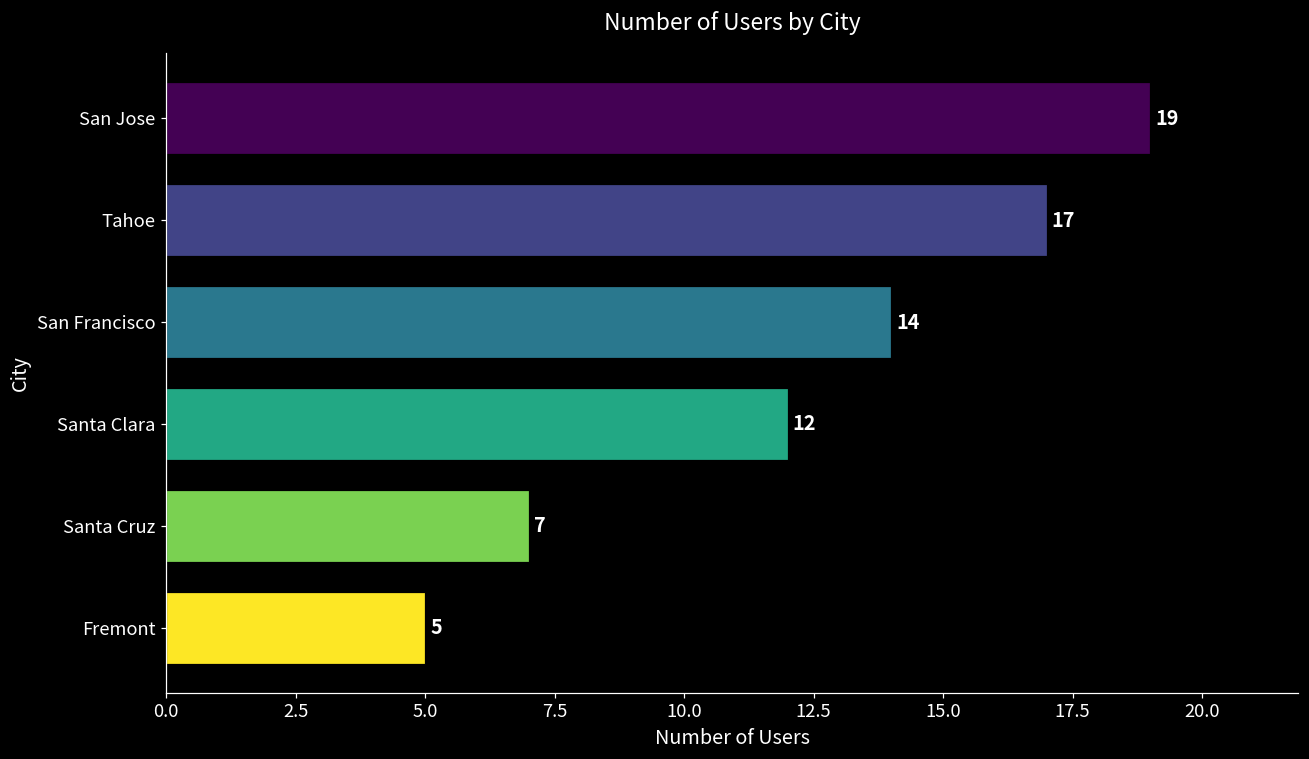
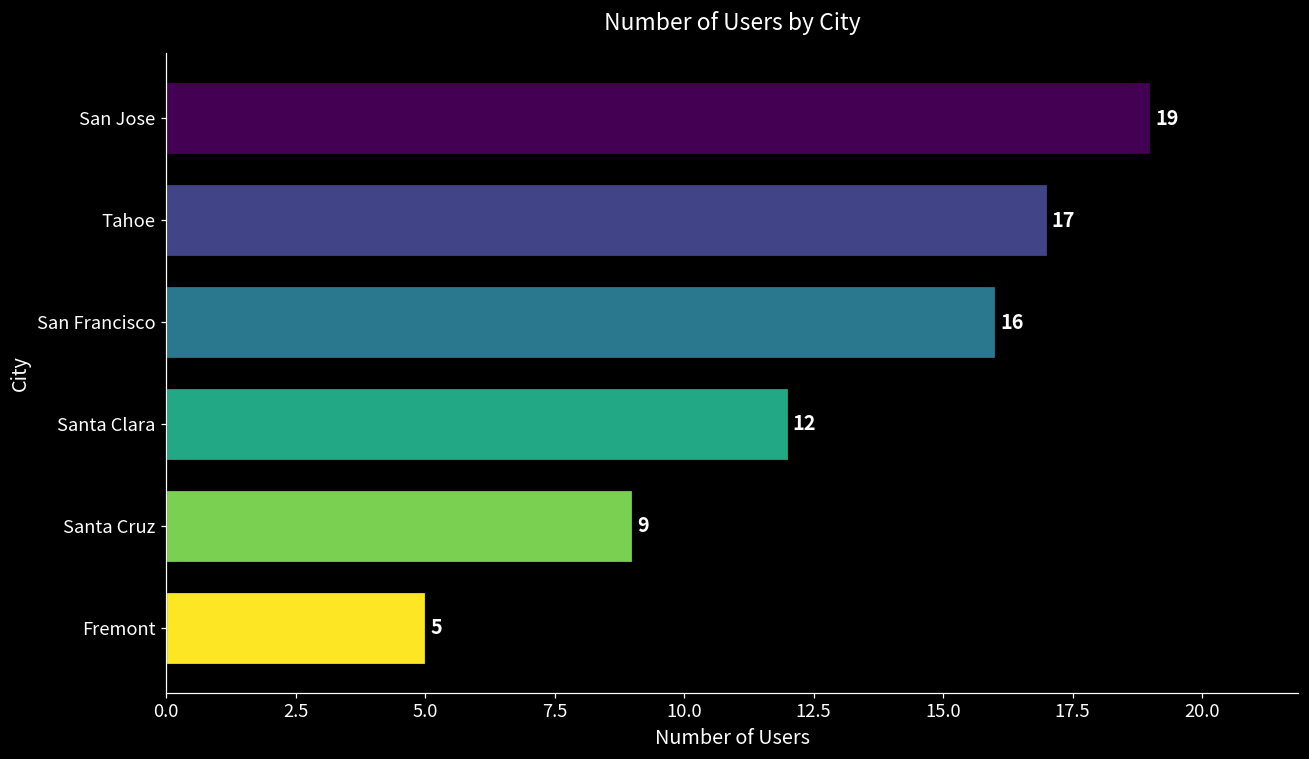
San Francisco: 14 -> 16
Santa Cruz: 7 -> 9
